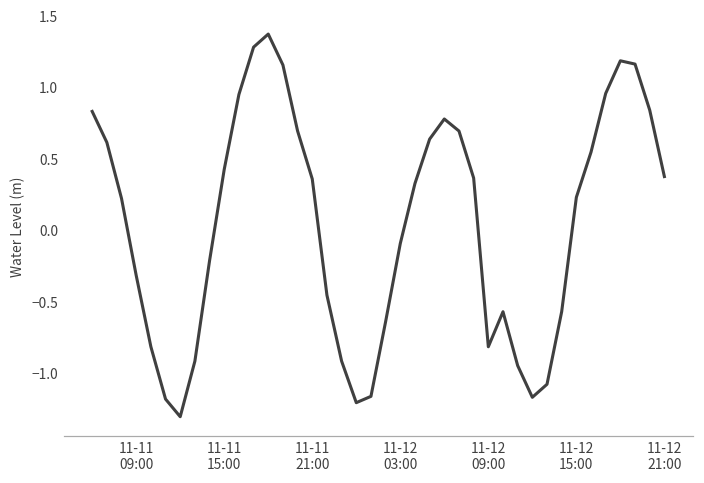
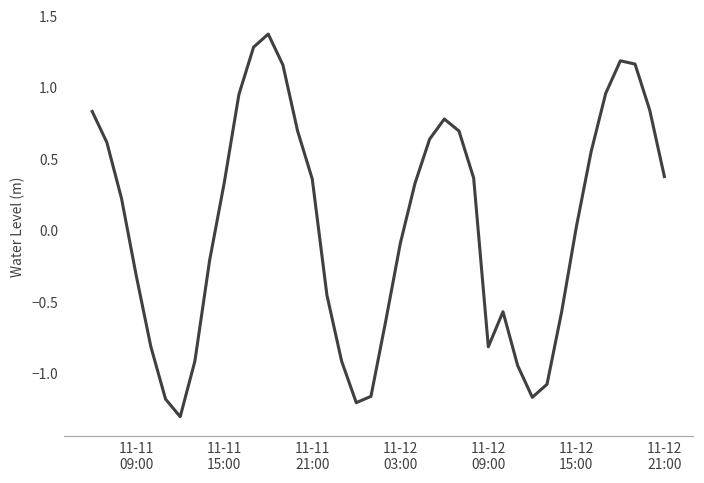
11-11 15:00: 0.42 -> 0.33
11-12 15:00: 0.23 -> 0.02
